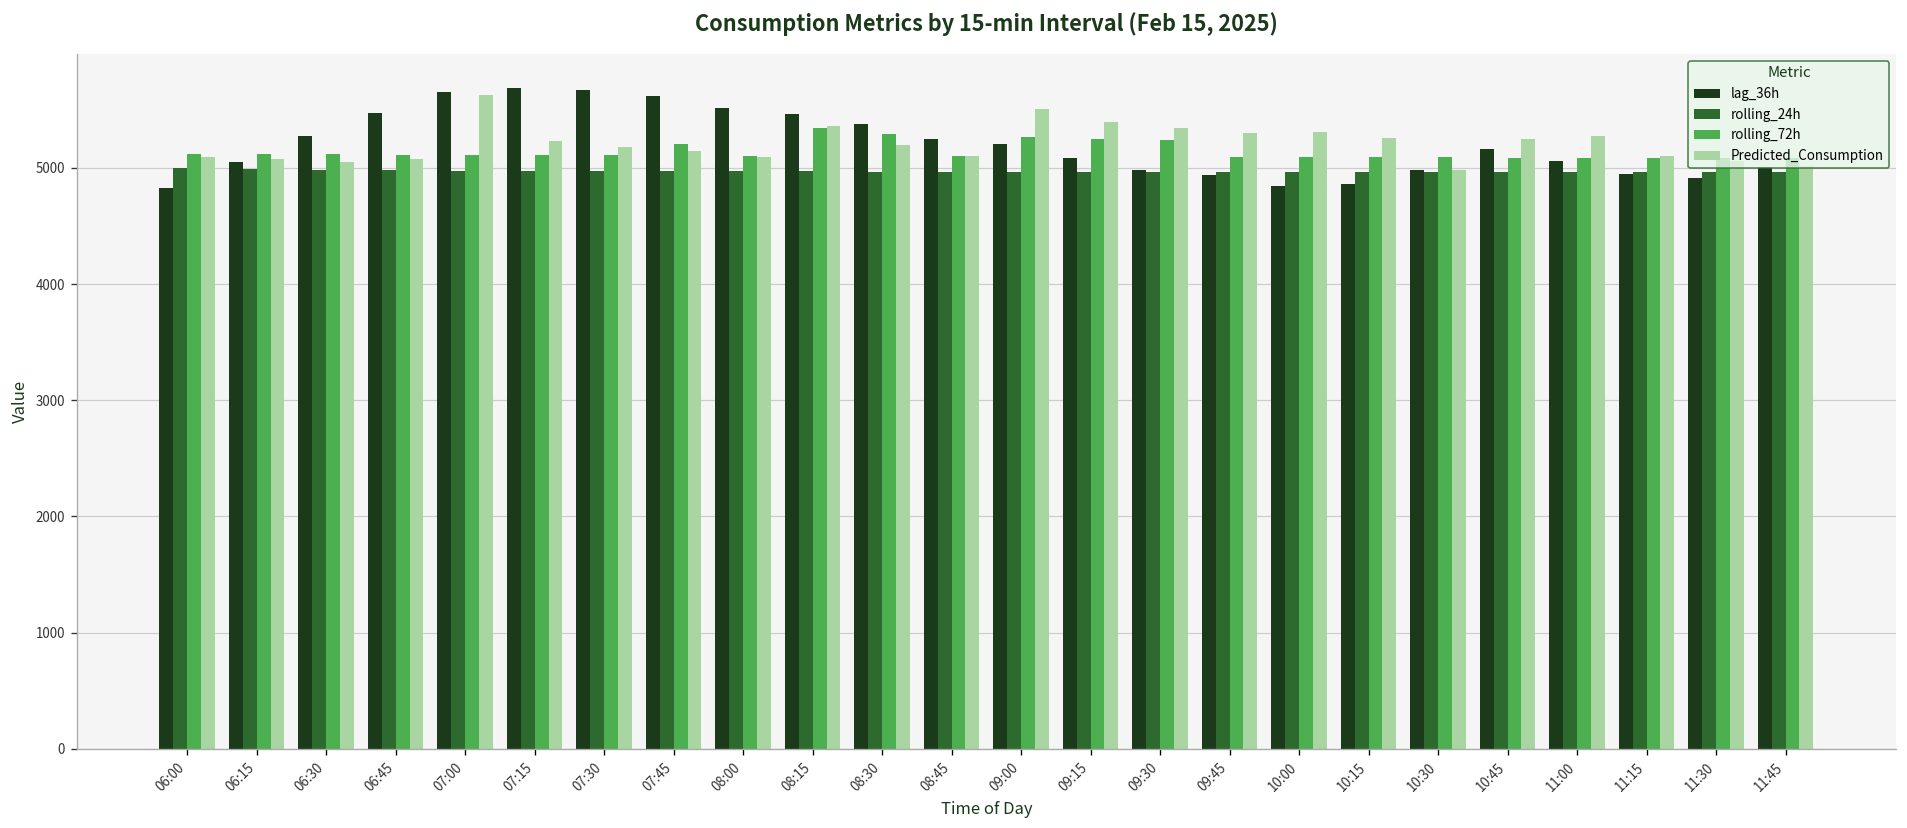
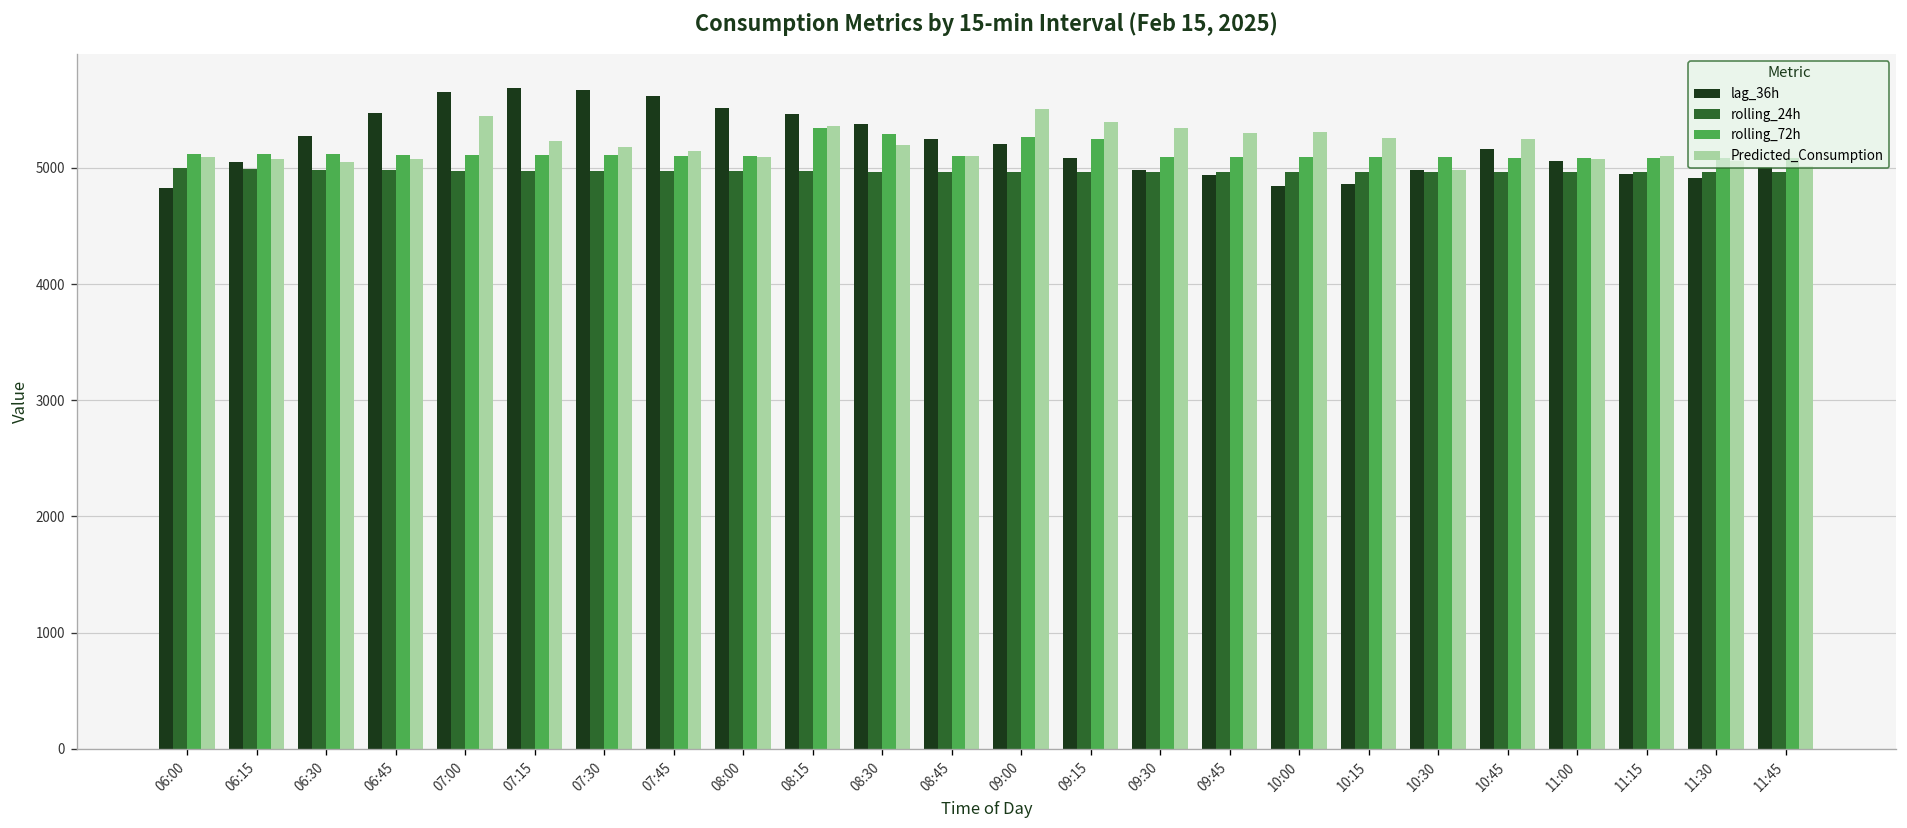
Predicted_Consumption, 07:00: 5600 -> 5500
rolling_72h, 07:45: 5200 -> 5100
rolling_72h, 09:30: 5200 -> 5100
Predicted_Consumption, 11:00: 5300 -> 5100
